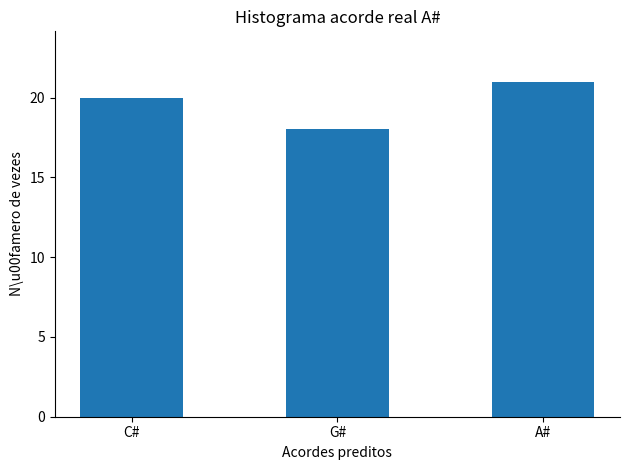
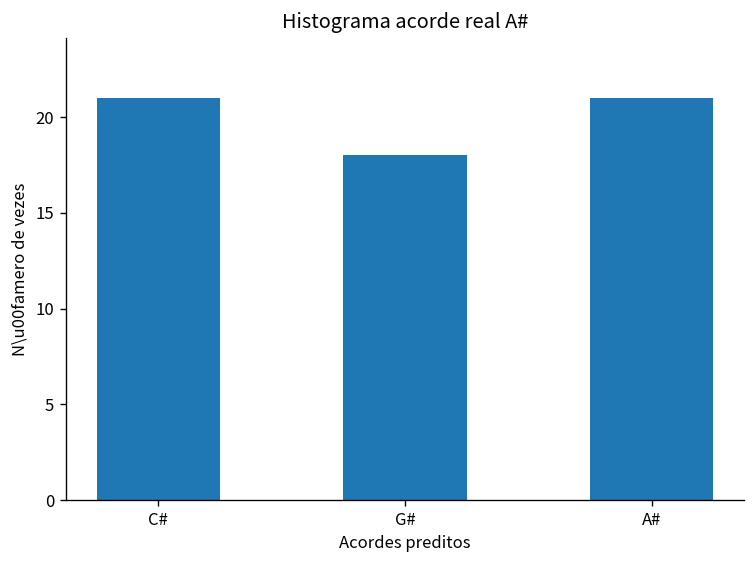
C#: 20 -> 21
